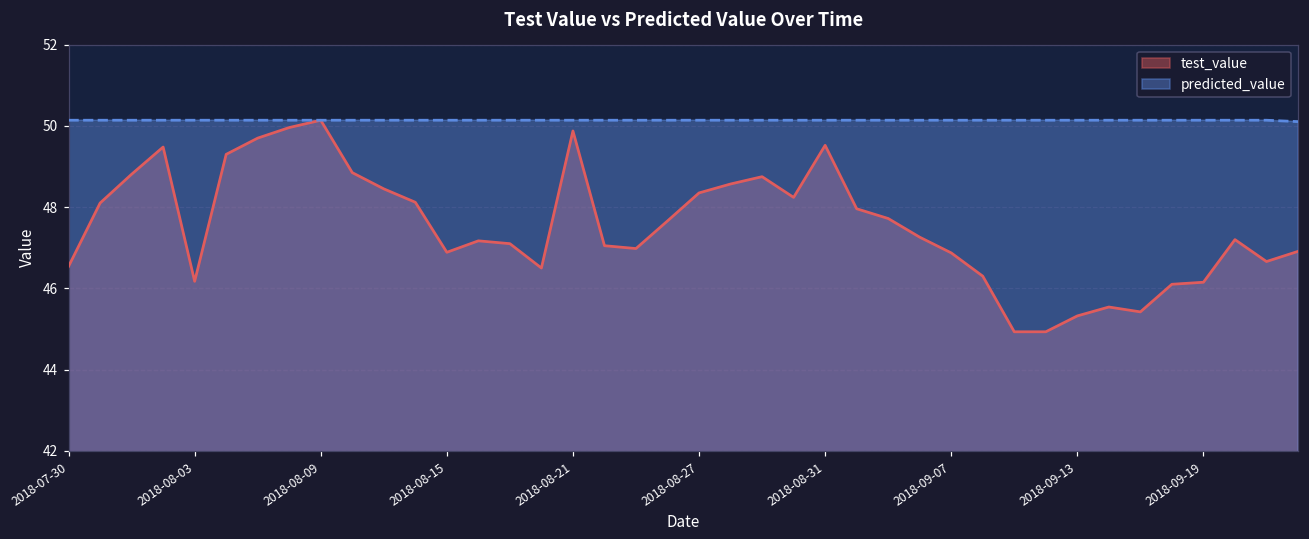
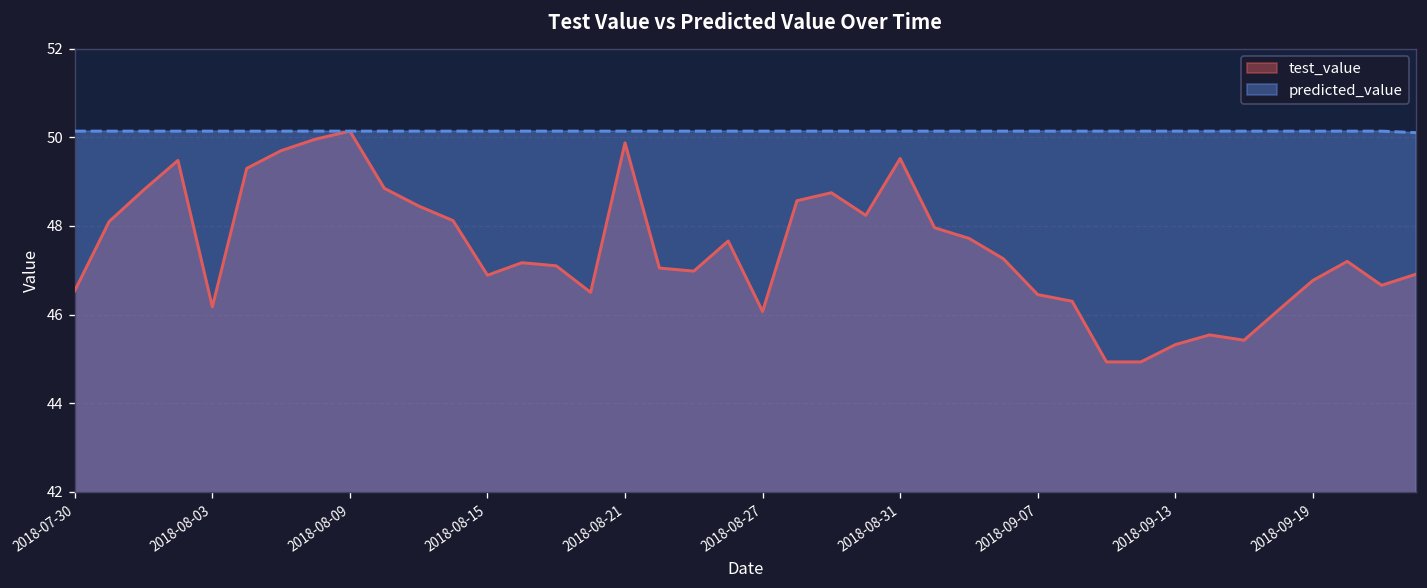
test_value, 2018-08-27: 48.3 -> 46.1
test_value, 2018-09-07: 46.9 -> 46.5
test_value, 2018-09-19: 46.2 -> 46.8
